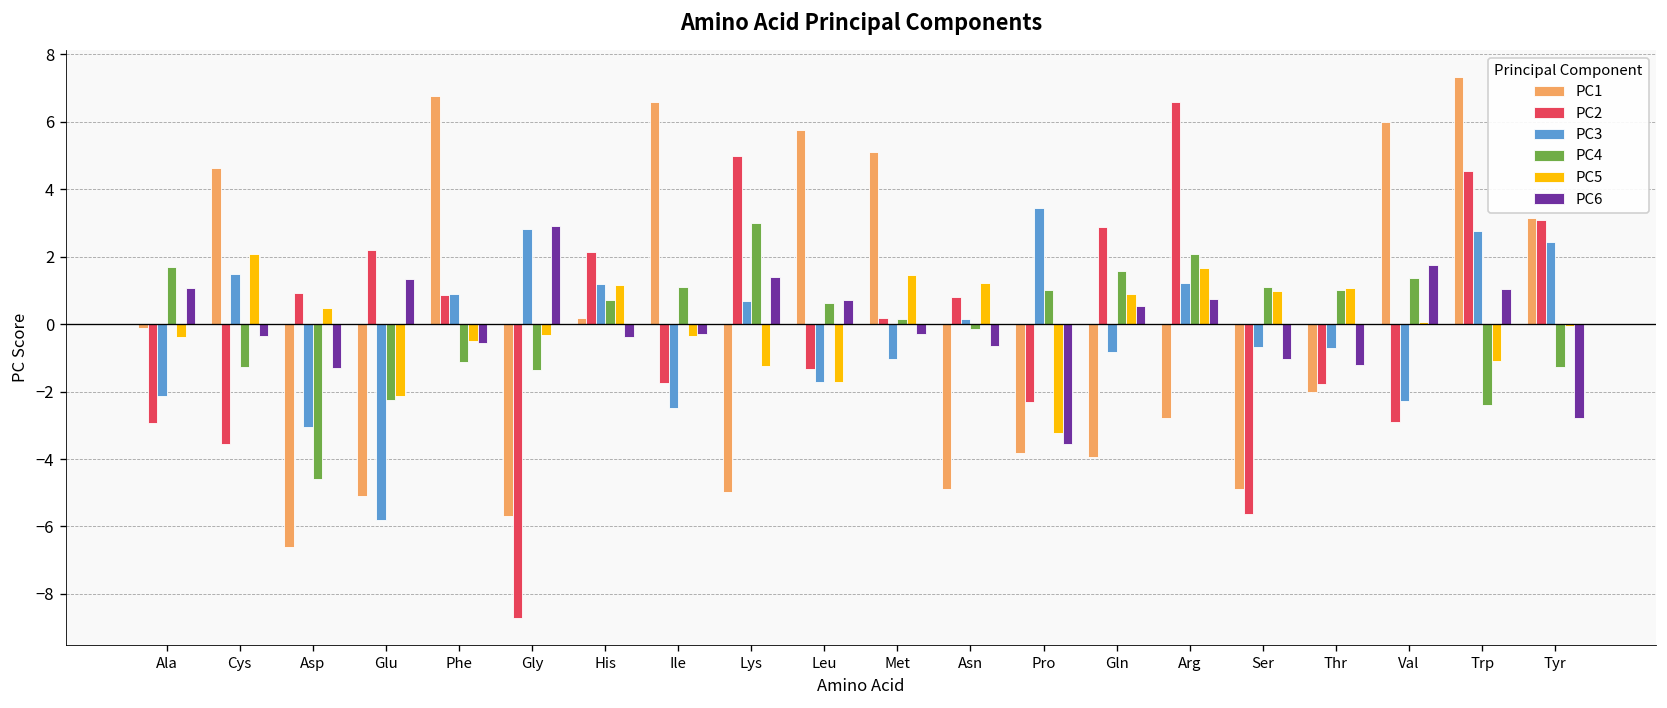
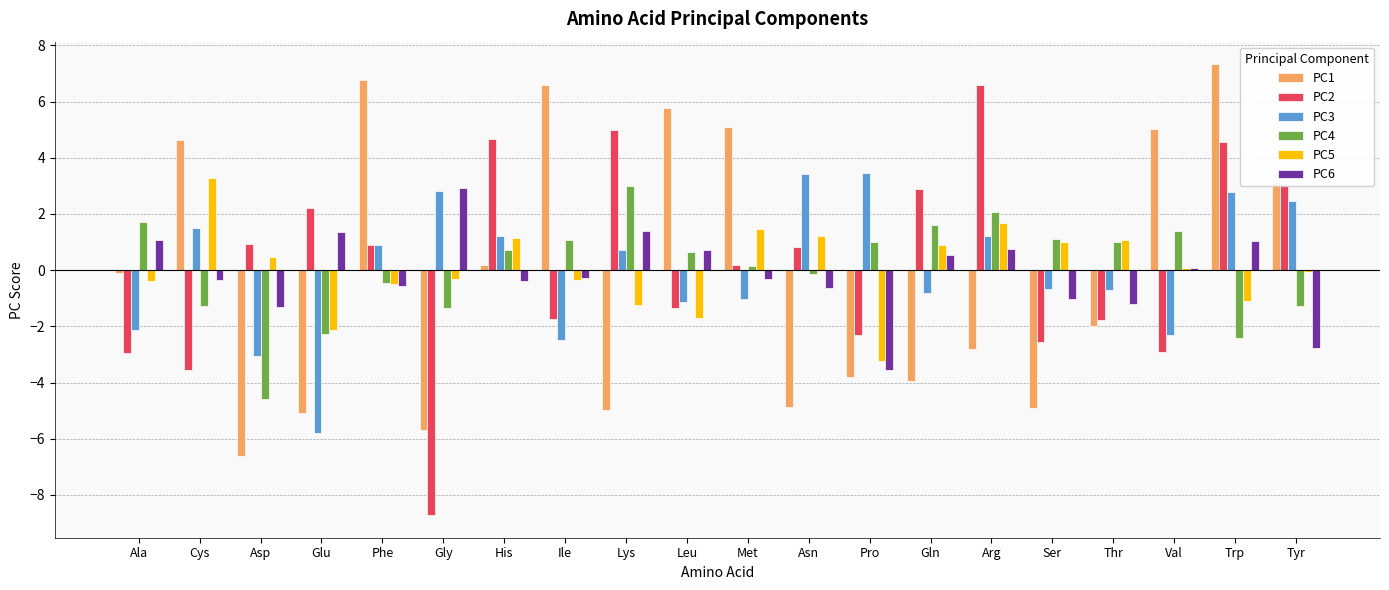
PC5, Cys: 2.1 -> 3.3
PC4, Phe: -1.1 -> -0.4
PC2, His: 2.1 -> 4.7
PC3, Leu: -1.7 -> -1.1
PC3, Asn: 0.1 -> 3.4
PC2, Ser: -5.6 -> -2.6
PC1, Val: 6.0 -> 5.0
PC6, Val: 1.8 -> 0.1
